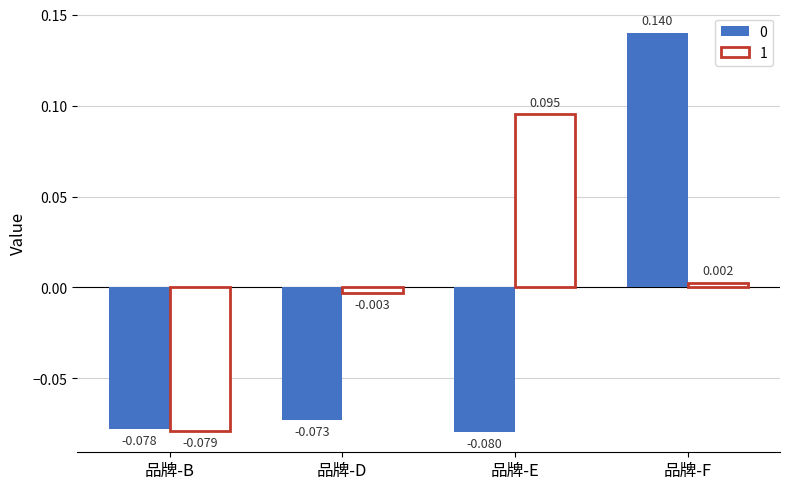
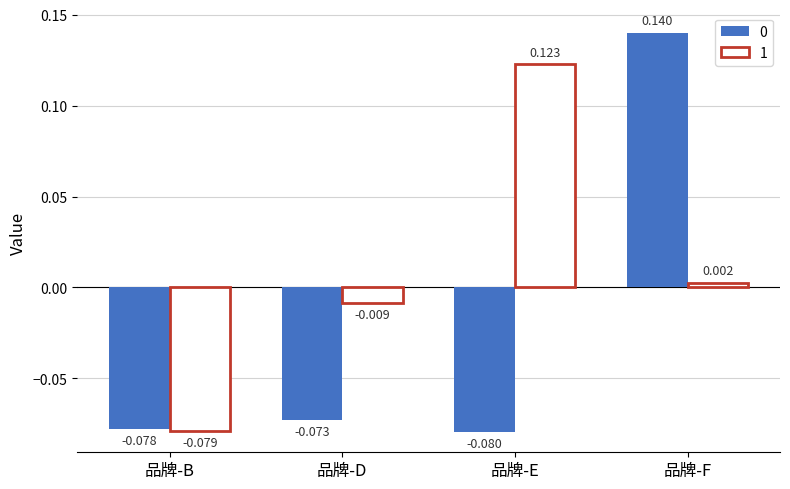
1, 品牌-D: -0.003 -> -0.009
1, 品牌-E: 0.095 -> 0.123
